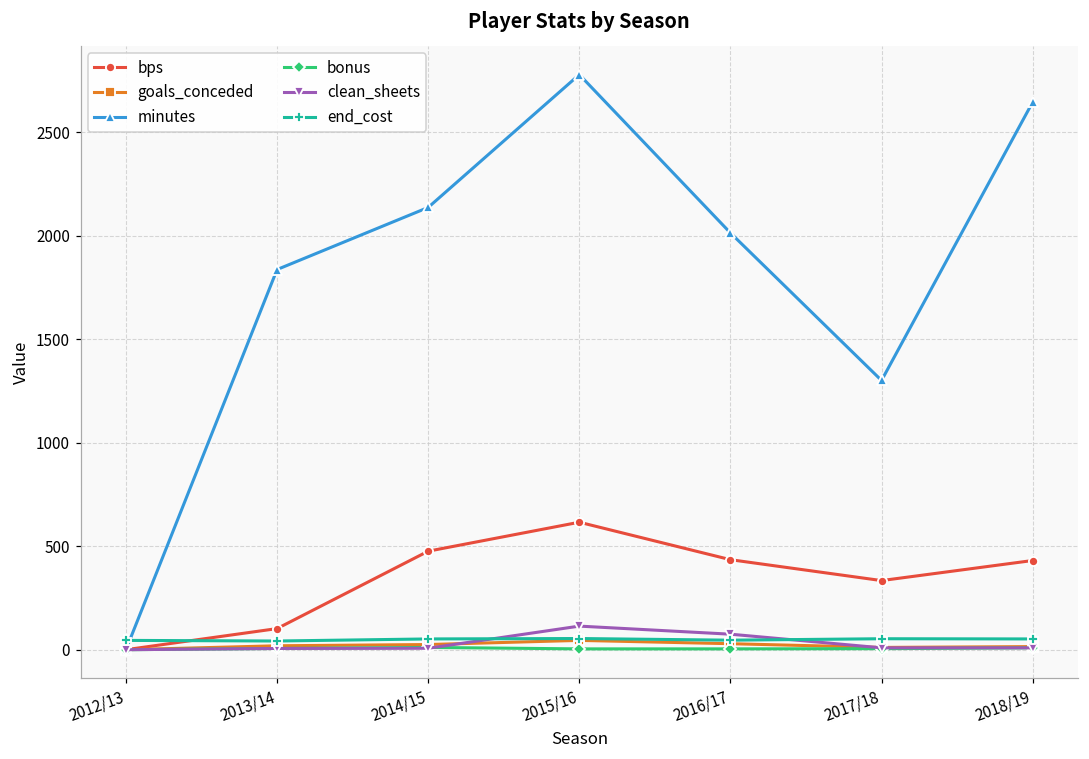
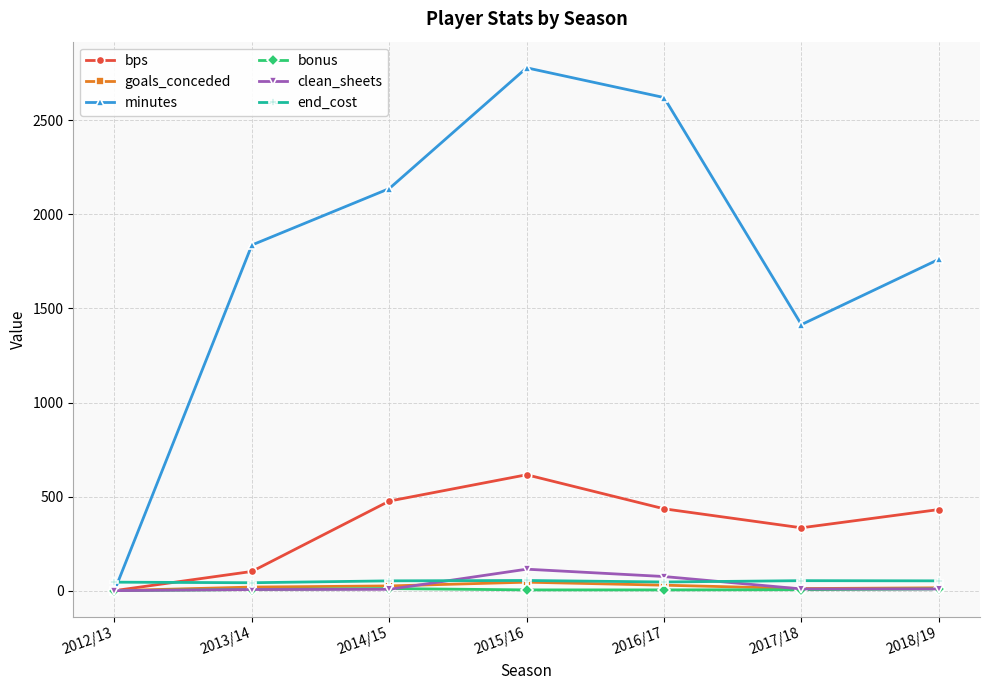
minutes, 2016/17: 2010 -> 2620
minutes, 2017/18: 1300 -> 1410
minutes, 2018/19: 2650 -> 1760
